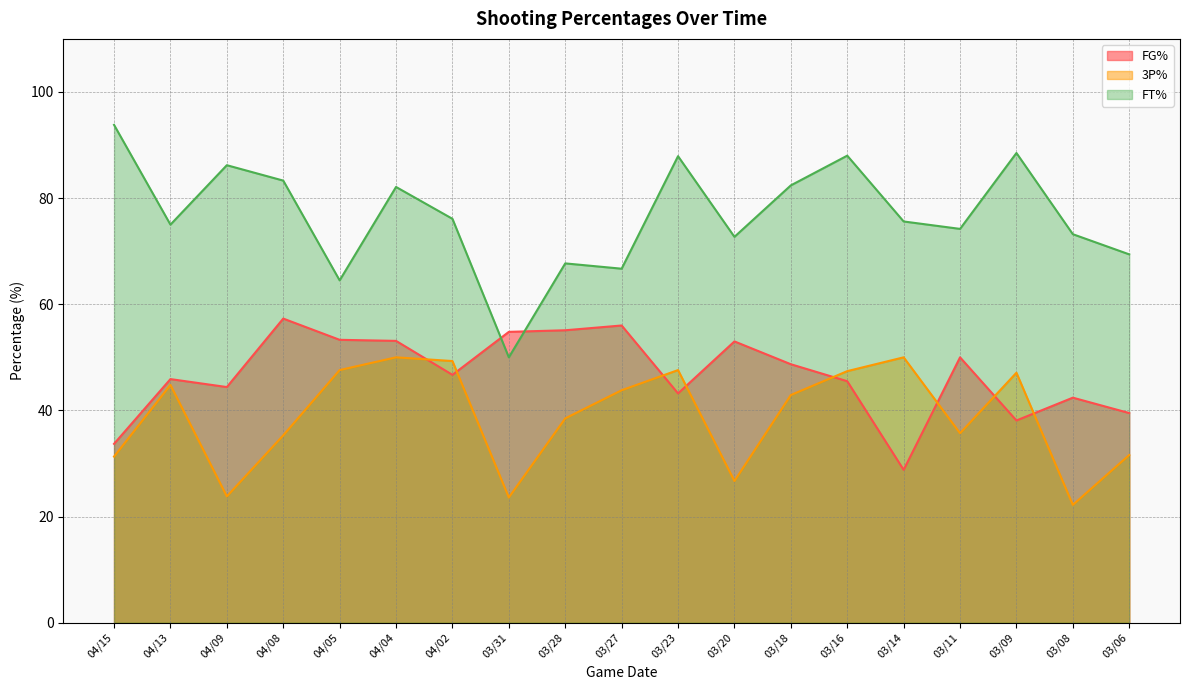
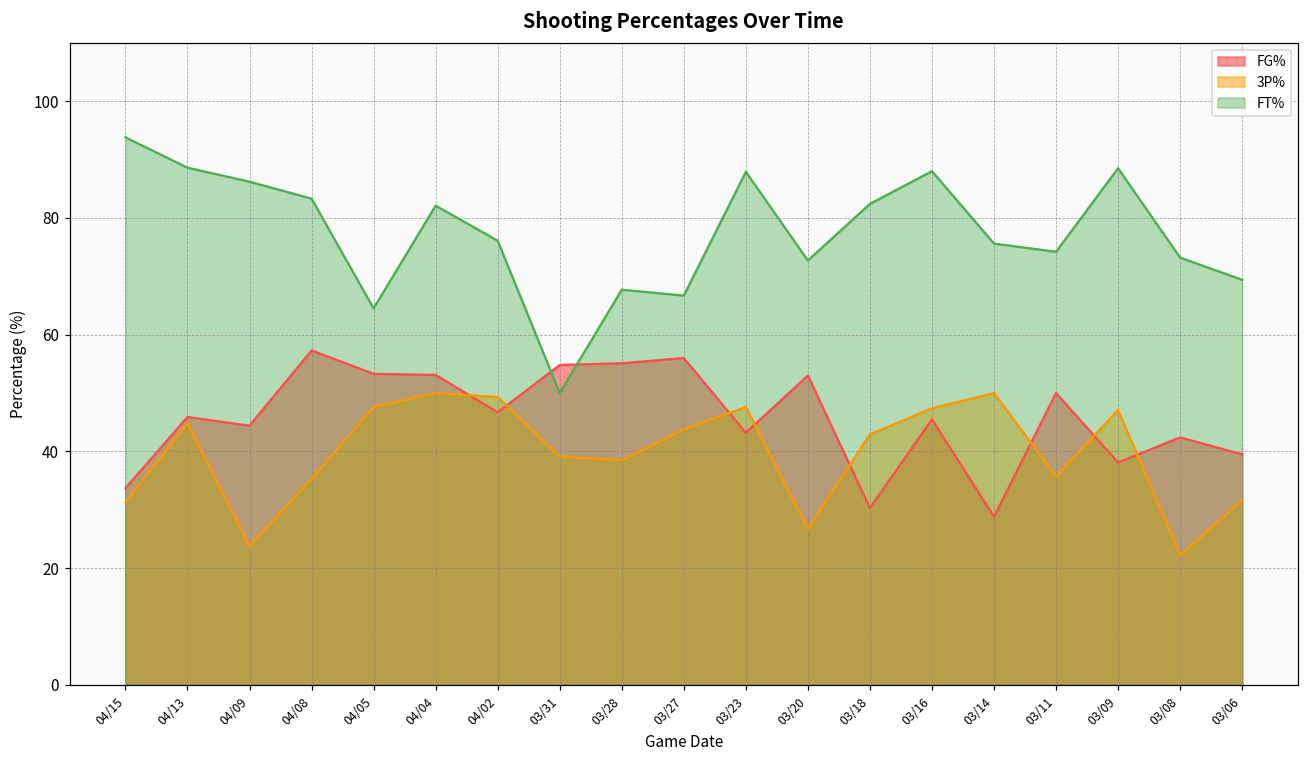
FT%, 04/13: 75 -> 89
3P%, 03/31: 24 -> 39
FG%, 03/18: 49 -> 30
